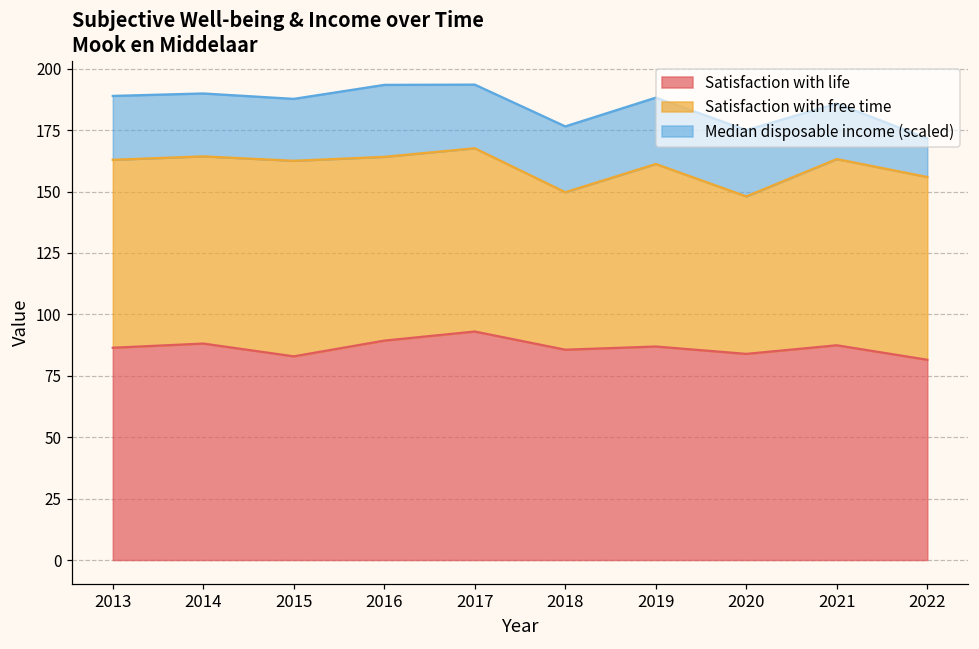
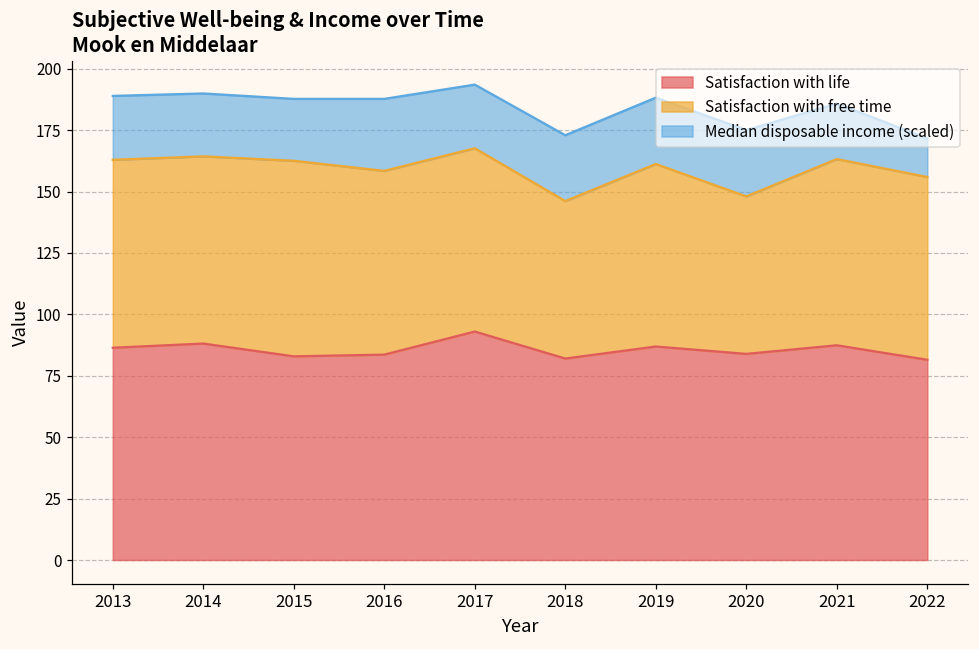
Satisfaction with life, 2016: 89 -> 84
Satisfaction with life, 2018: 86 -> 82
